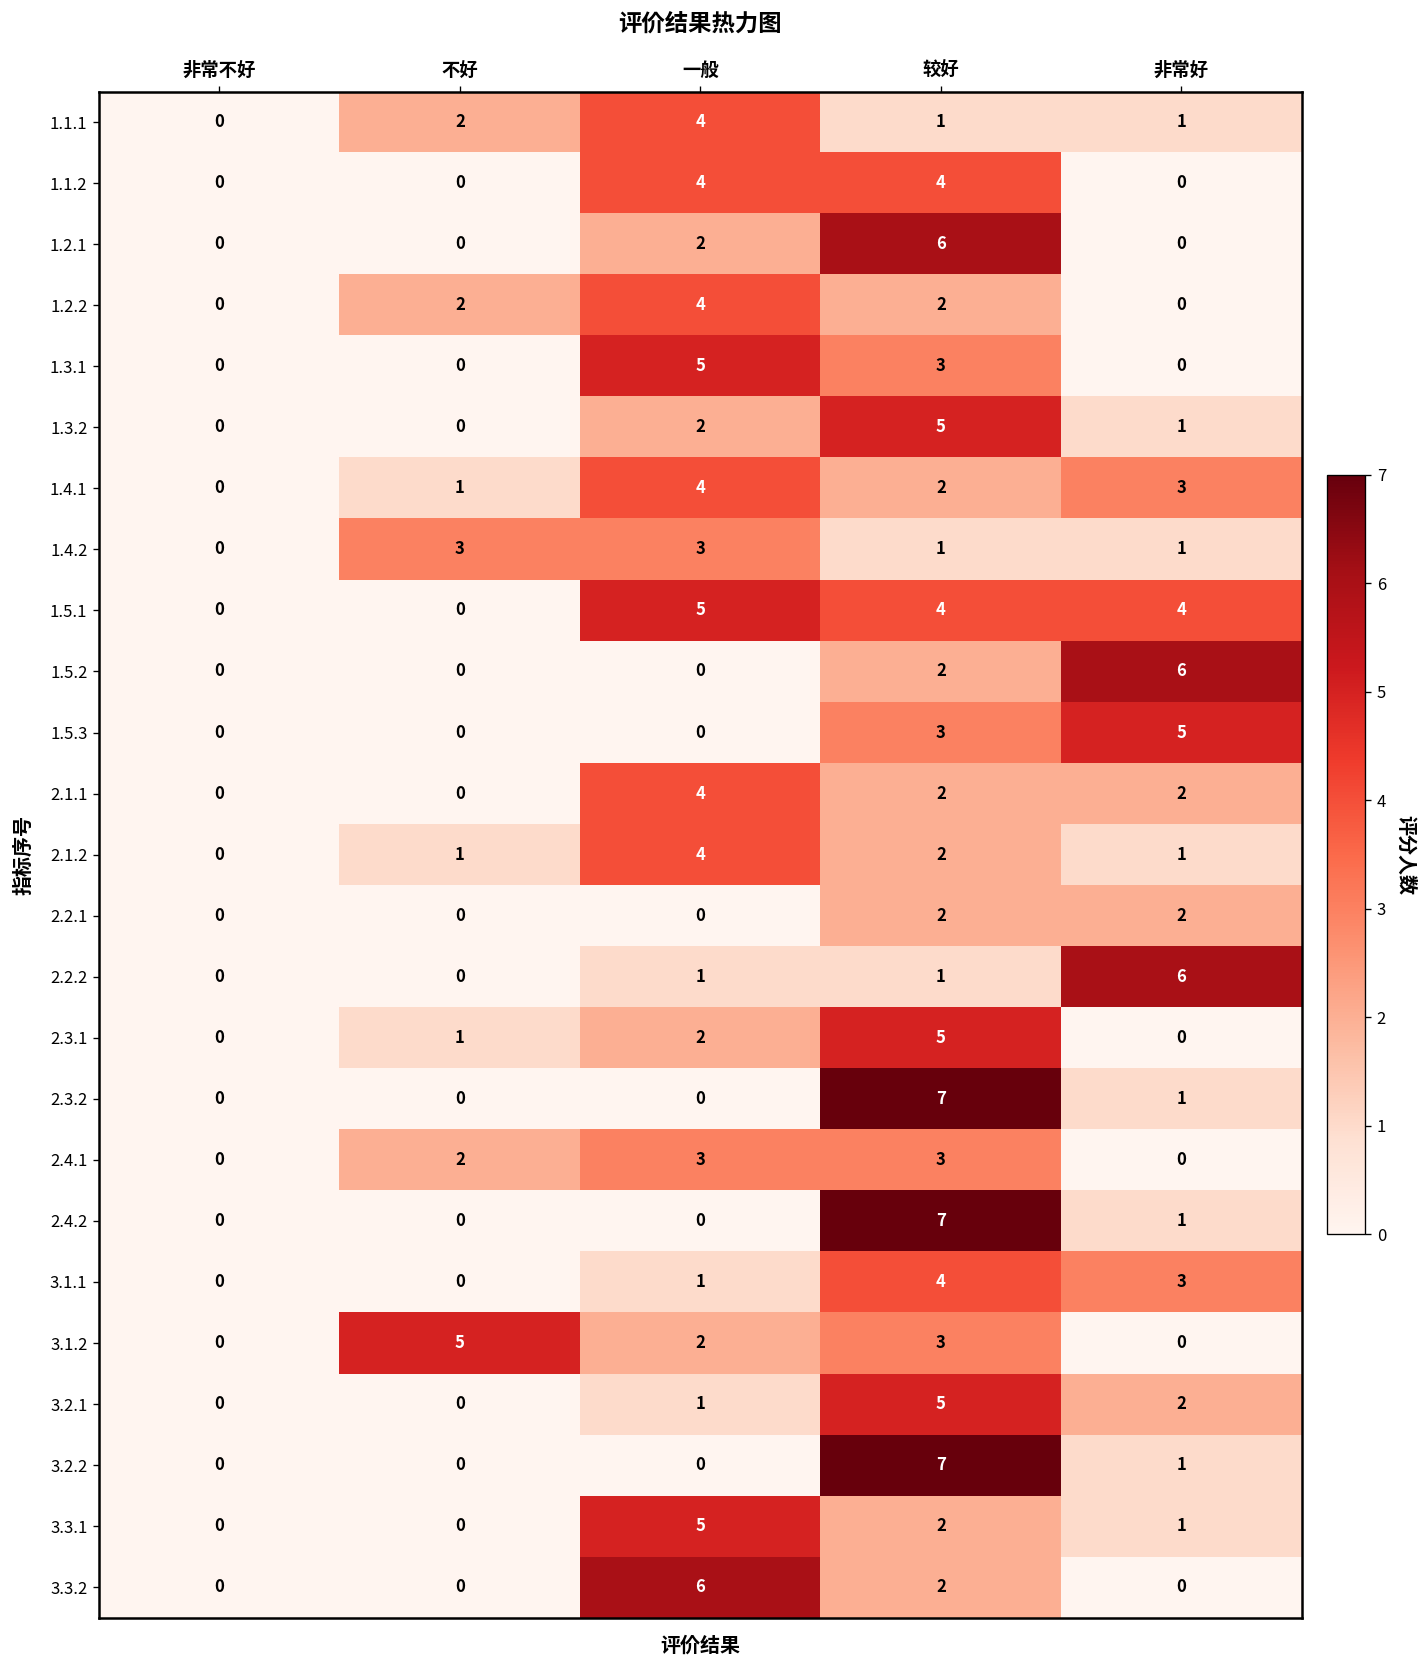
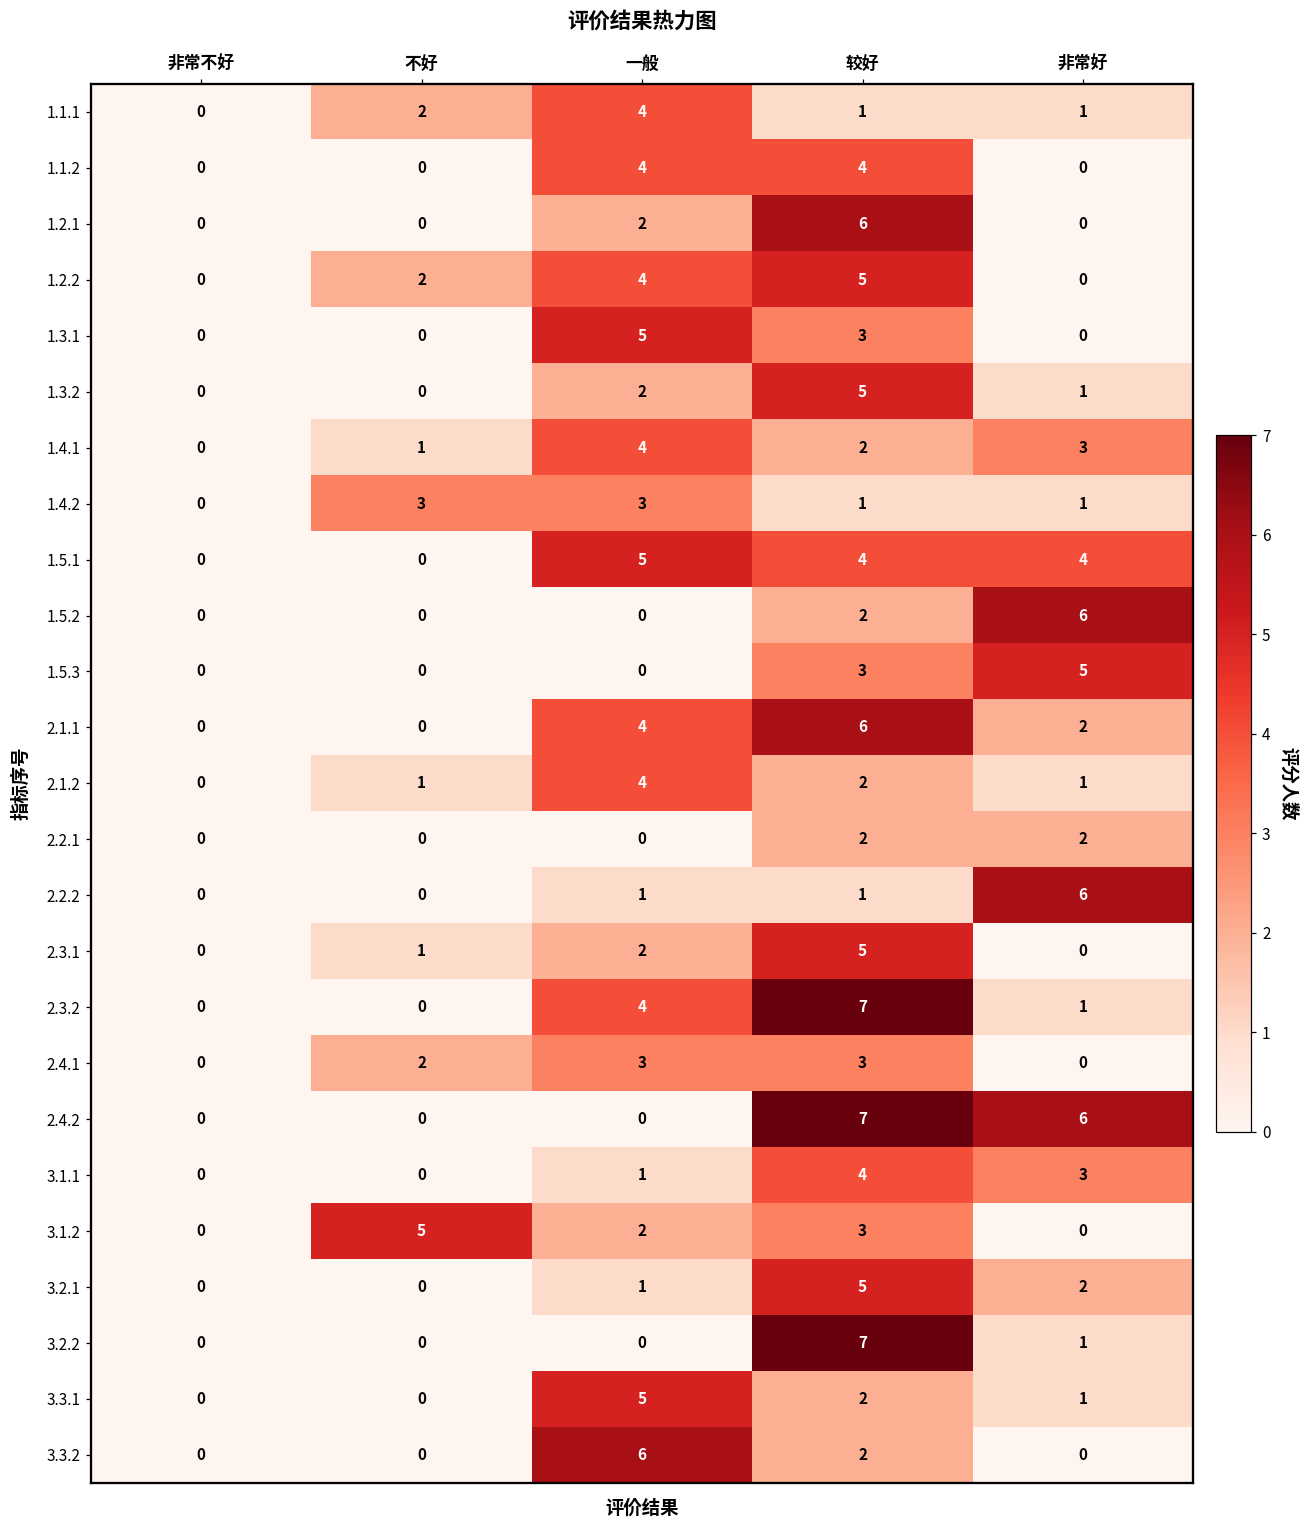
1.2.2, 较好: 2 -> 5
2.1.1, 较好: 2 -> 6
2.3.2, 一般: 0 -> 4
2.4.2, 非常好: 1 -> 6
